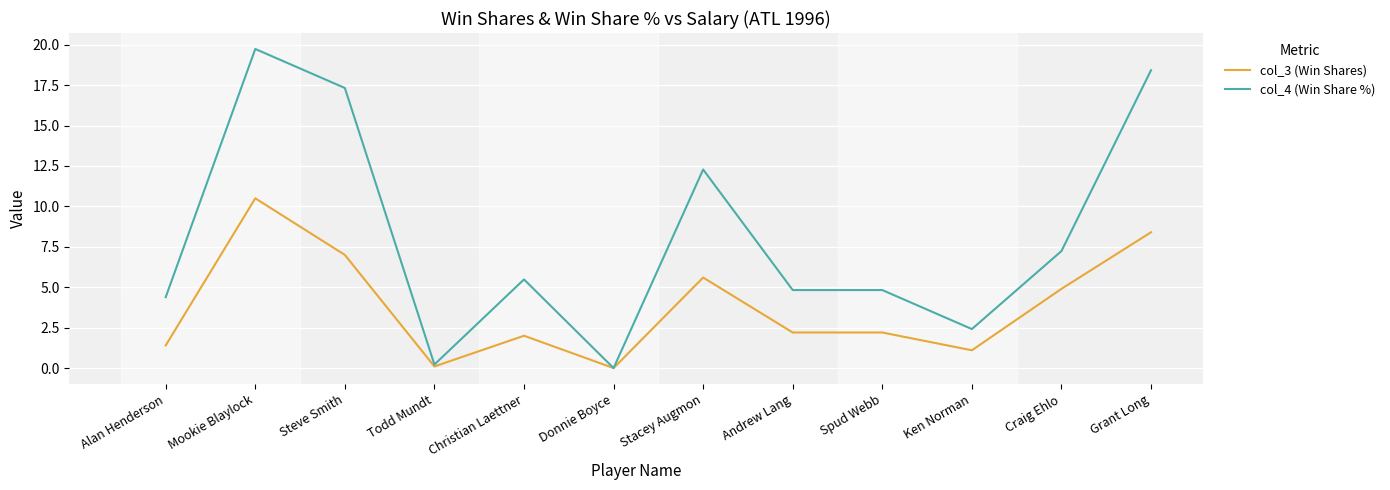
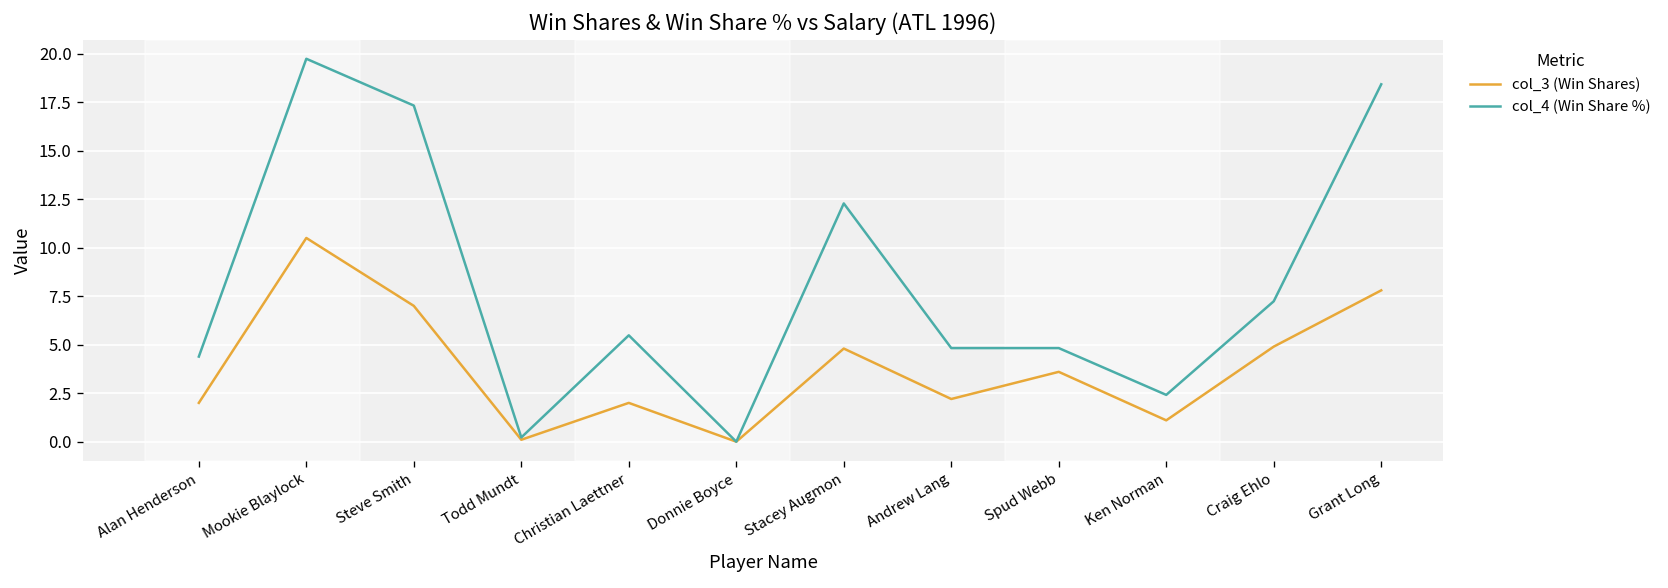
col_3 (Win Shares), Alan Henderson: 1.4 -> 2.0
col_3 (Win Shares), Stacey Augmon: 5.6 -> 4.8
col_3 (Win Shares), Spud Webb: 2.2 -> 3.6
col_3 (Win Shares), Grant Long: 8.4 -> 7.8
